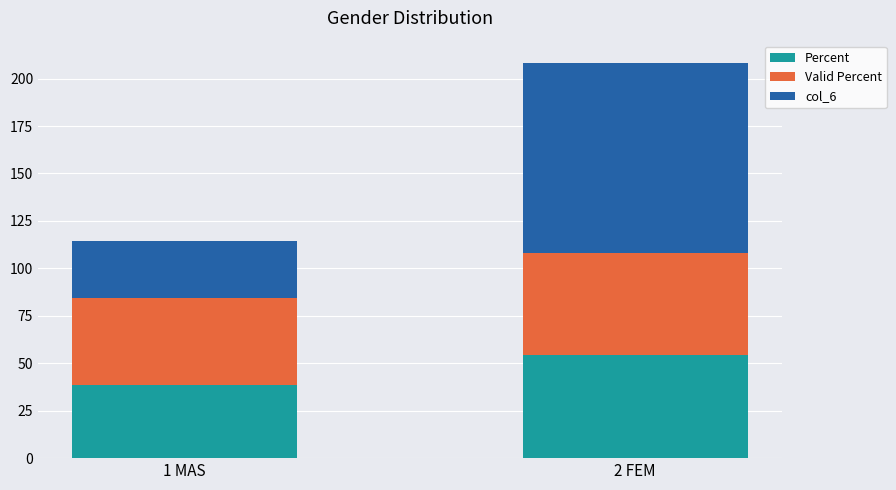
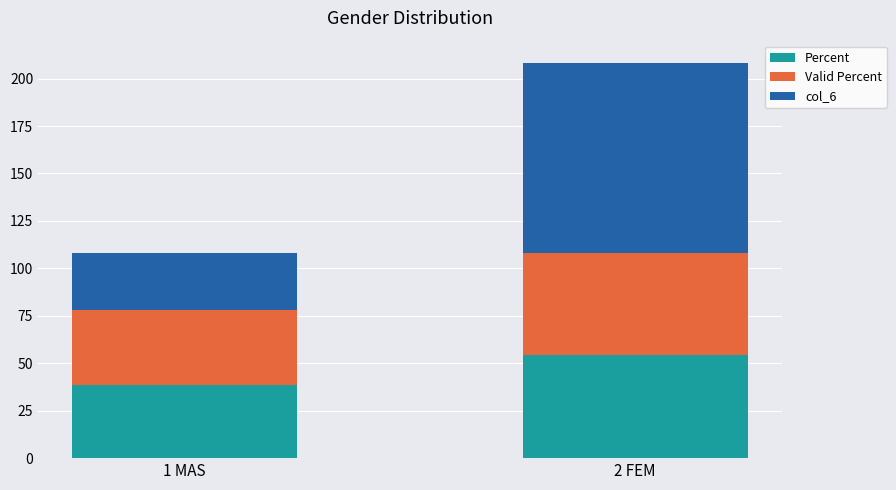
Valid Percent, 1 MAS: 46 -> 40
